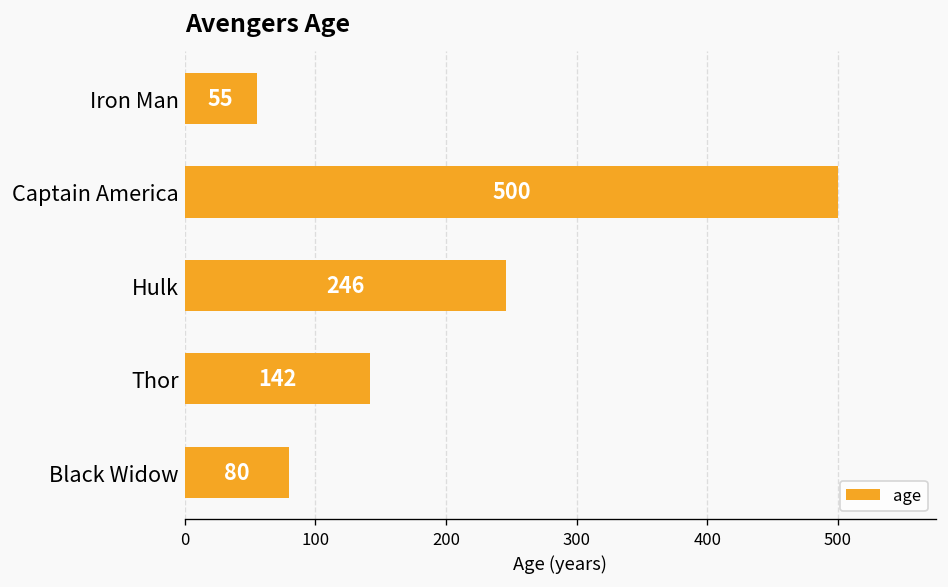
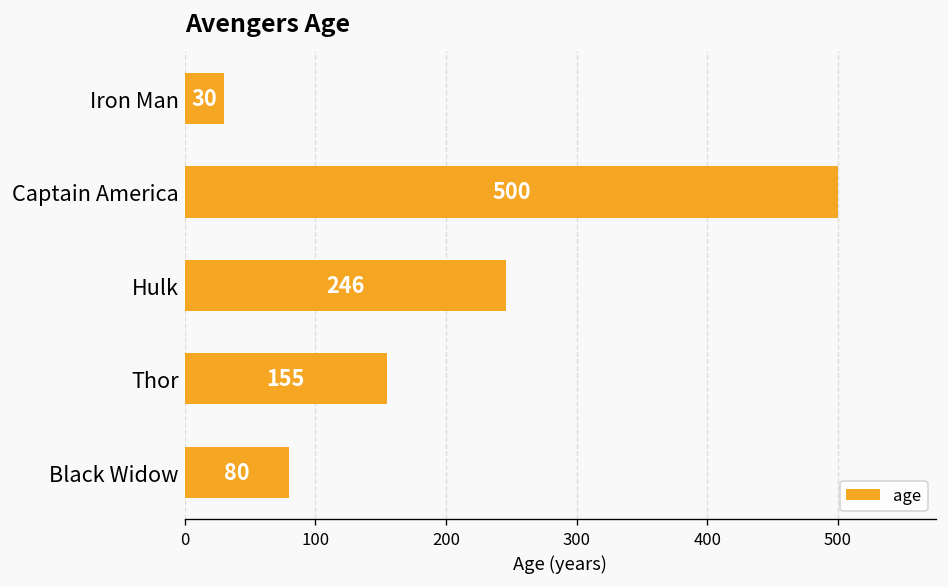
Iron Man: 55 -> 30
Thor: 142 -> 155
